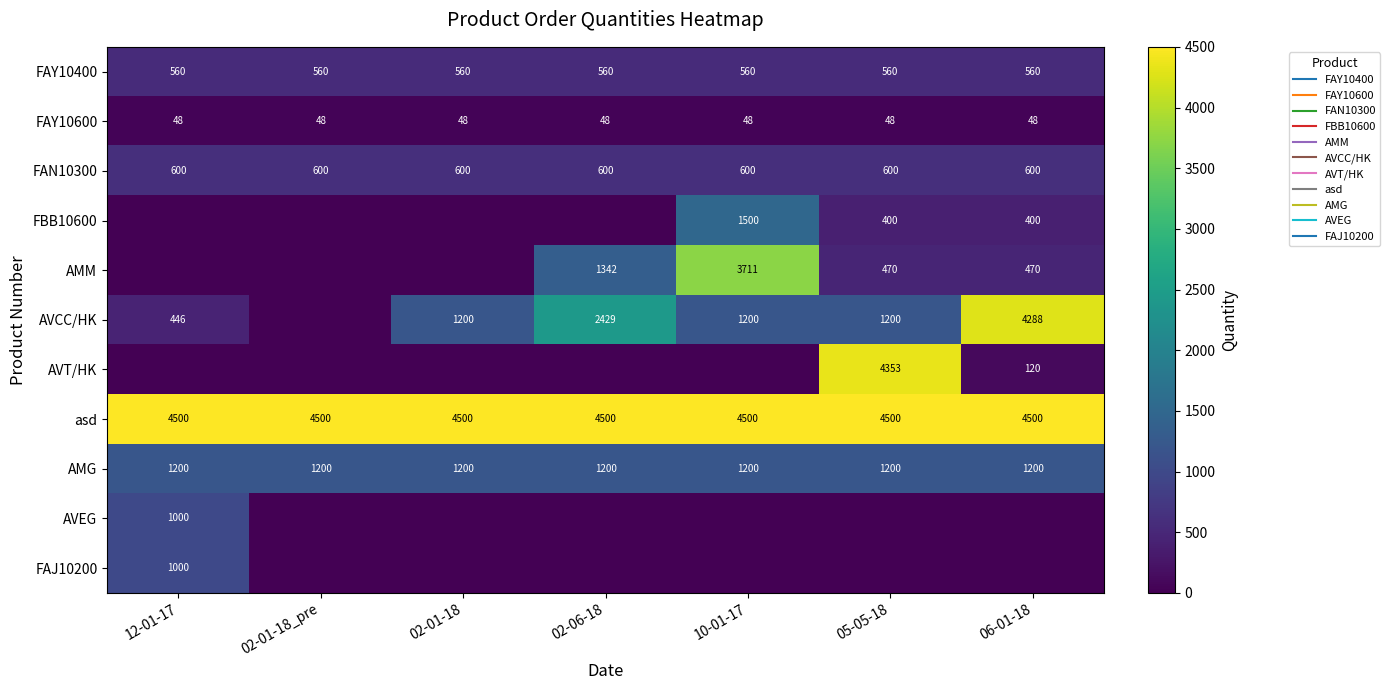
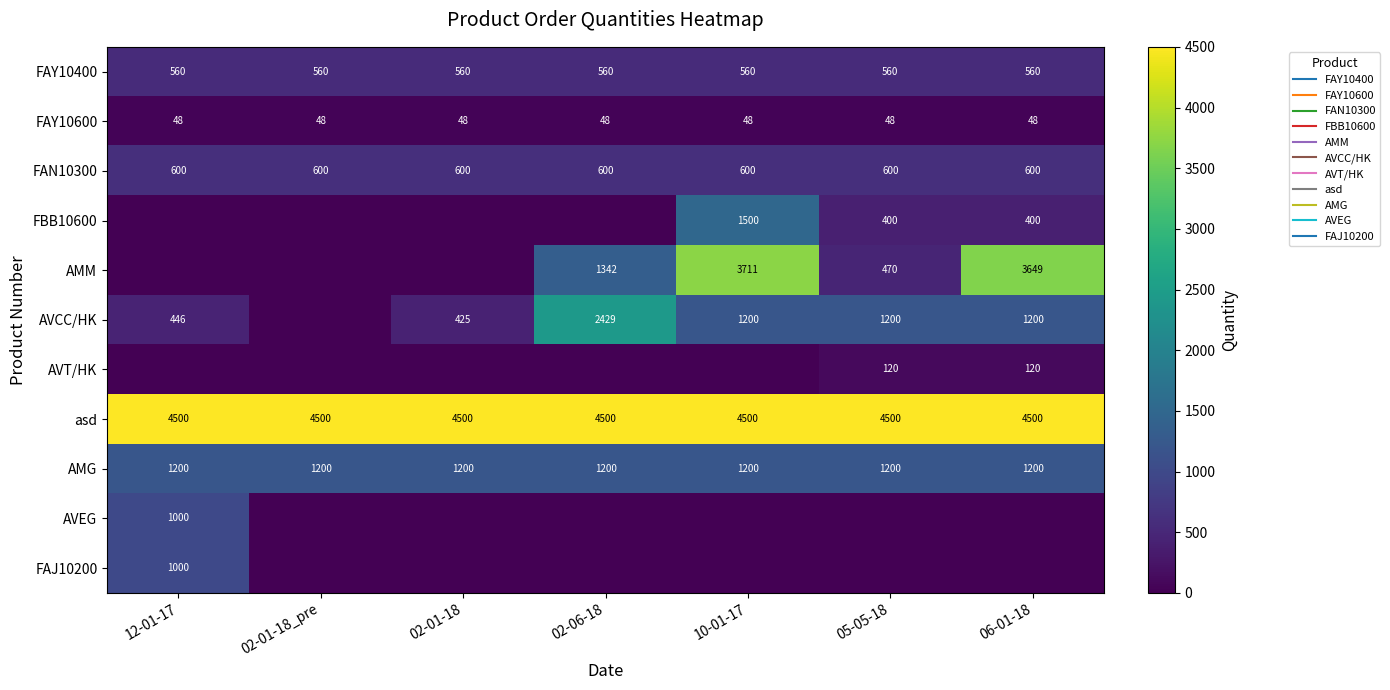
AMM, 06-01-18: 470 -> 3649
AVCC/HK, 02-01-18: 1200 -> 425
AVCC/HK, 06-01-18: 4288 -> 1200
AVT/HK, 05-05-18: 4353 -> 120
